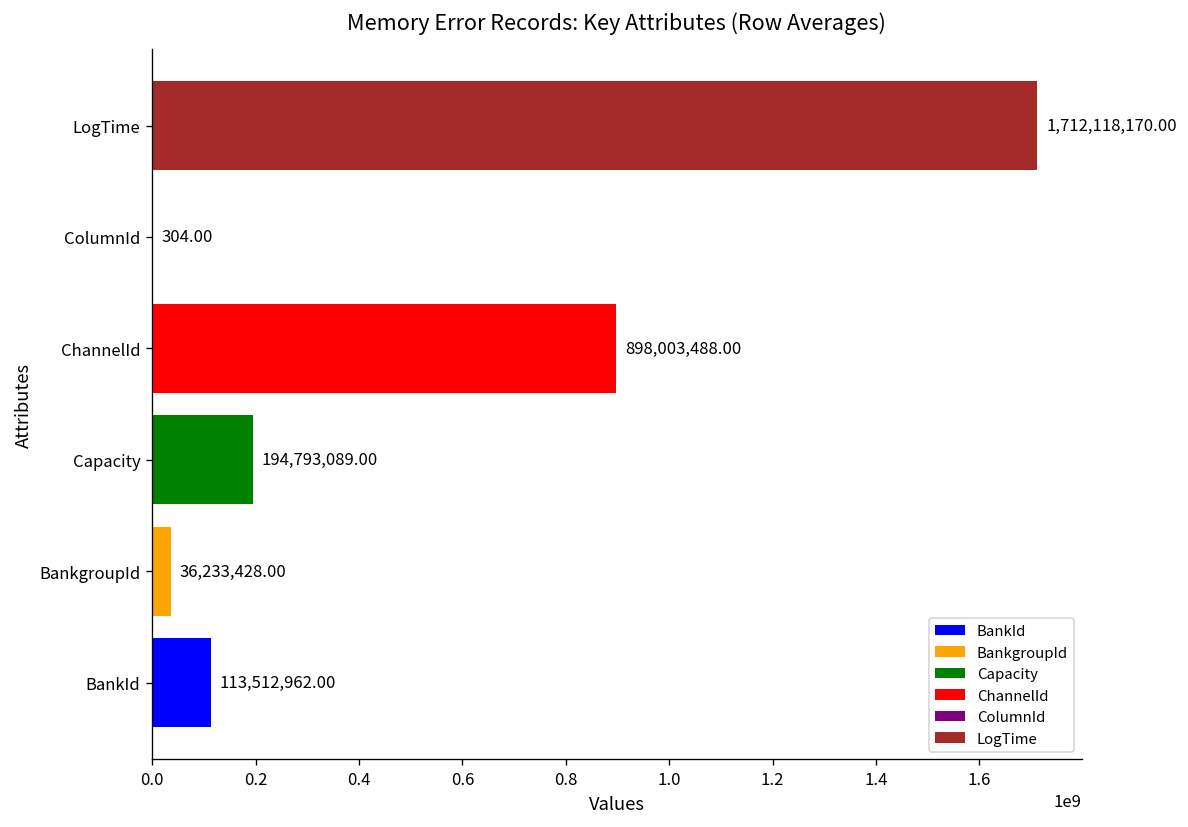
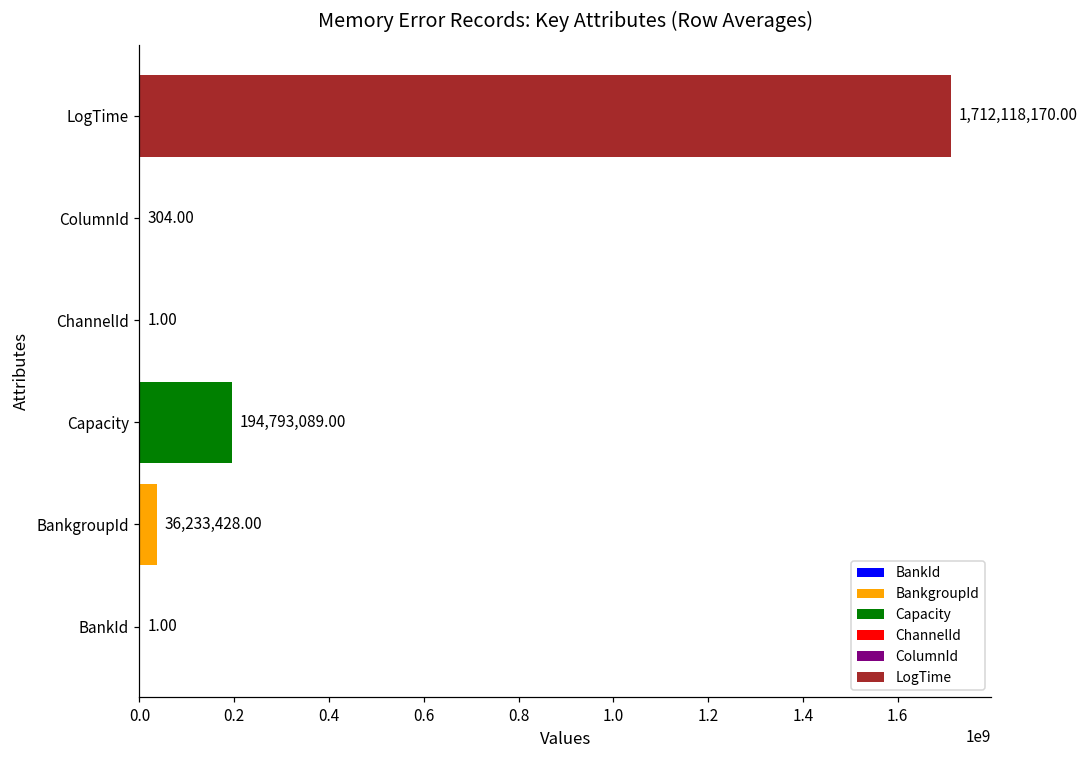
ChannelId: 898,003,488.00 -> 1.00
BankId: 113,512,962.00 -> 1.00
